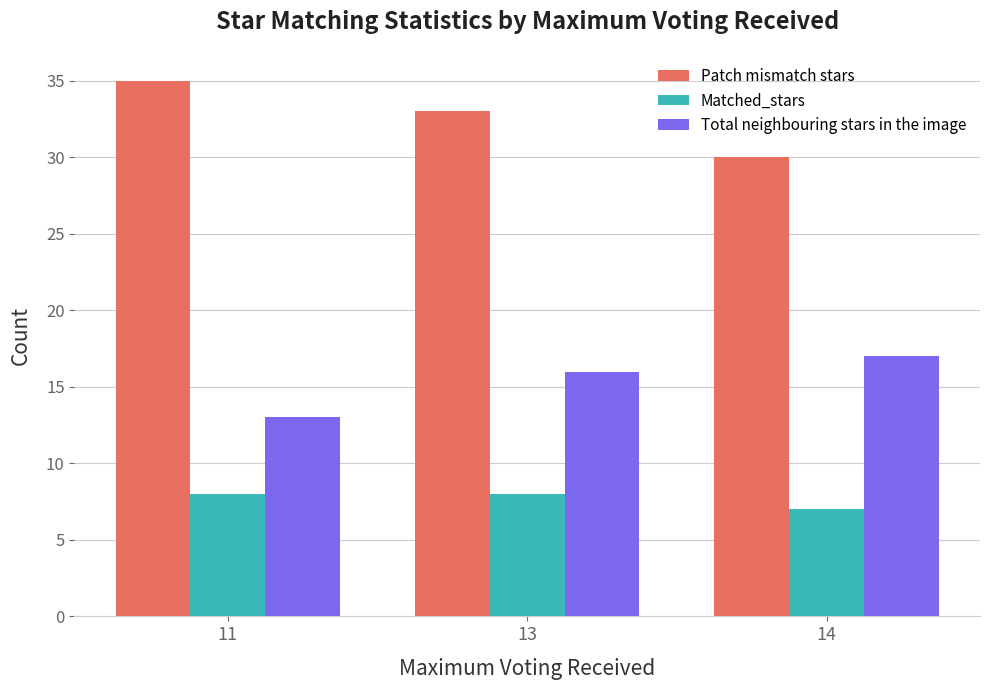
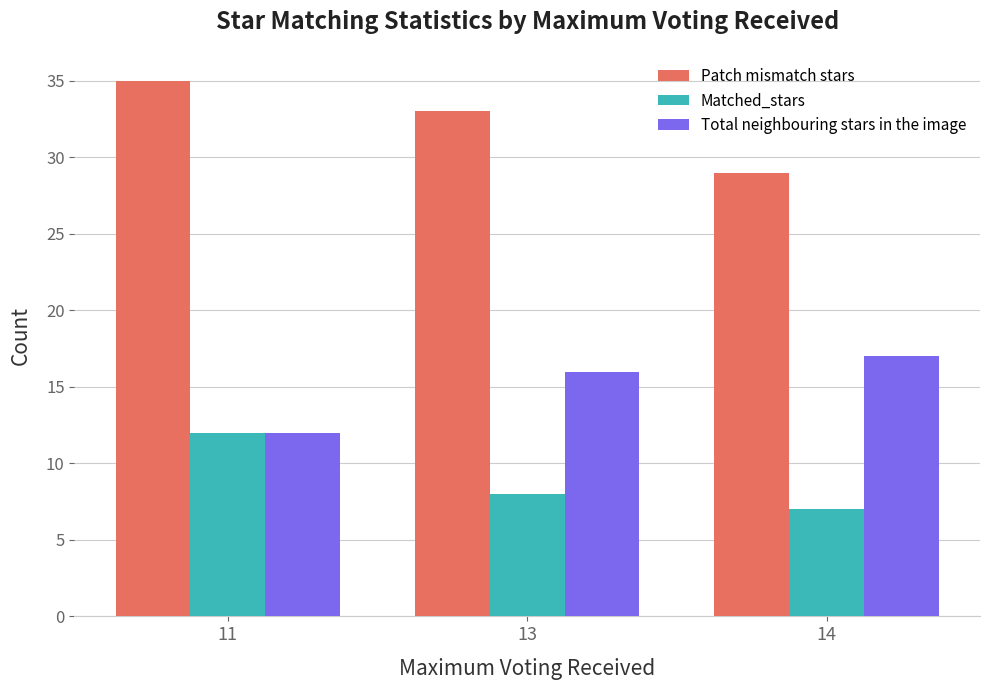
Matched_stars, 11: 8 -> 12
Total neighbouring stars in the image, 11: 13 -> 12
Patch mismatch stars, 14: 30 -> 29
